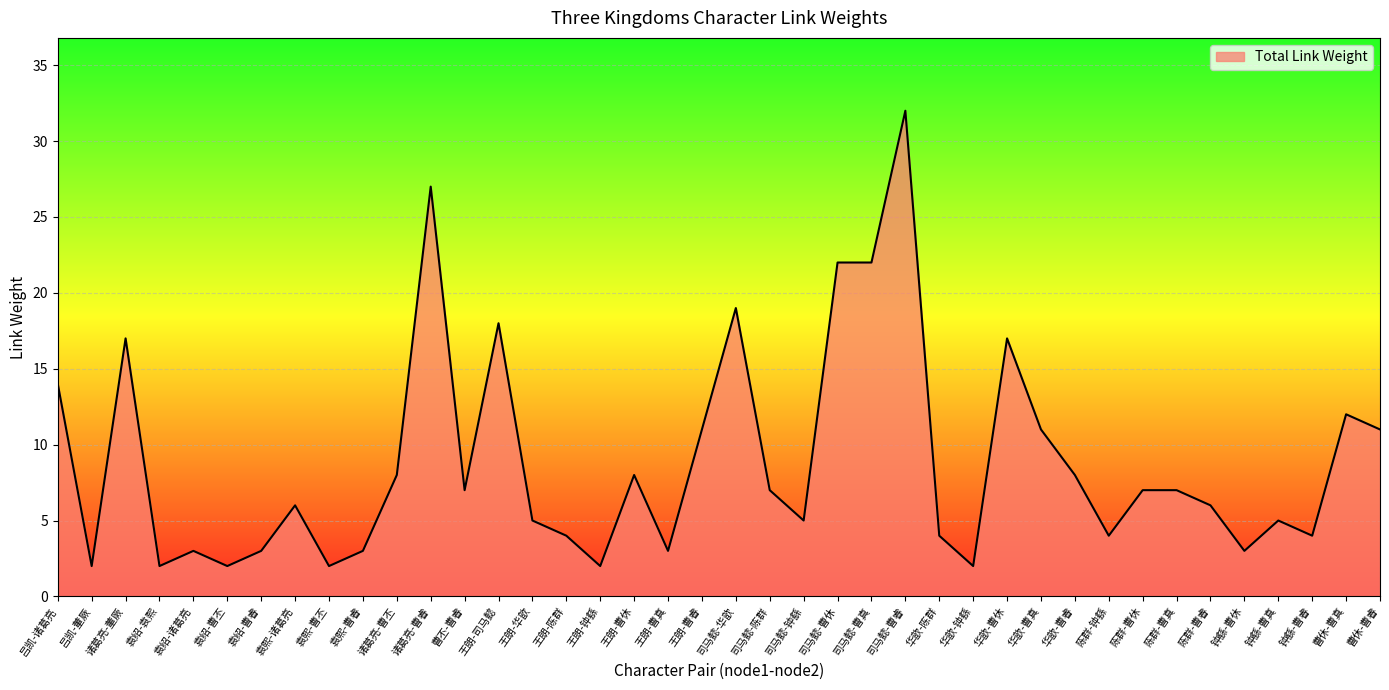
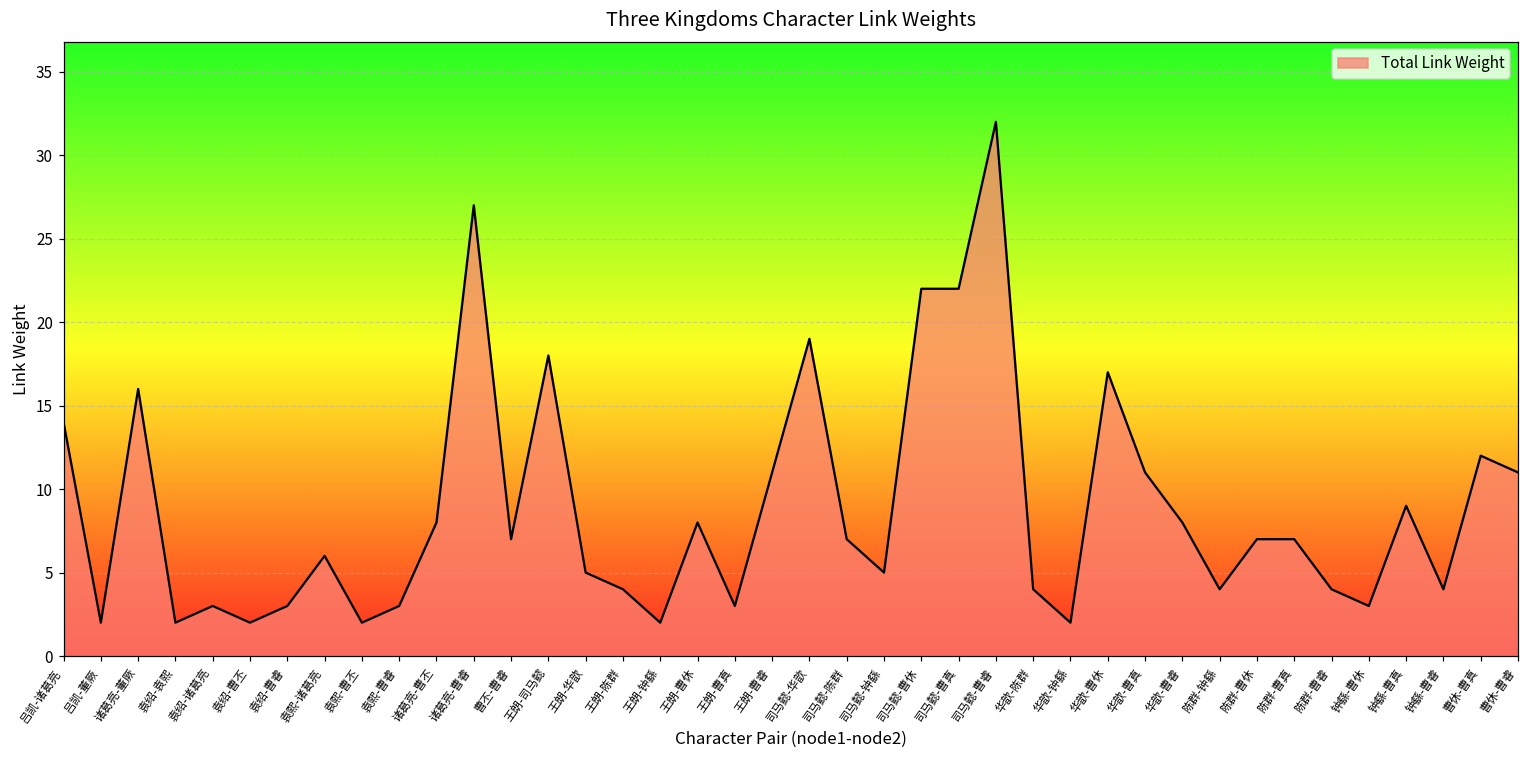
诸葛亮-董厥: 17 -> 16
陈群-曹睿: 6 -> 4
钟繇-曹真: 5 -> 9
